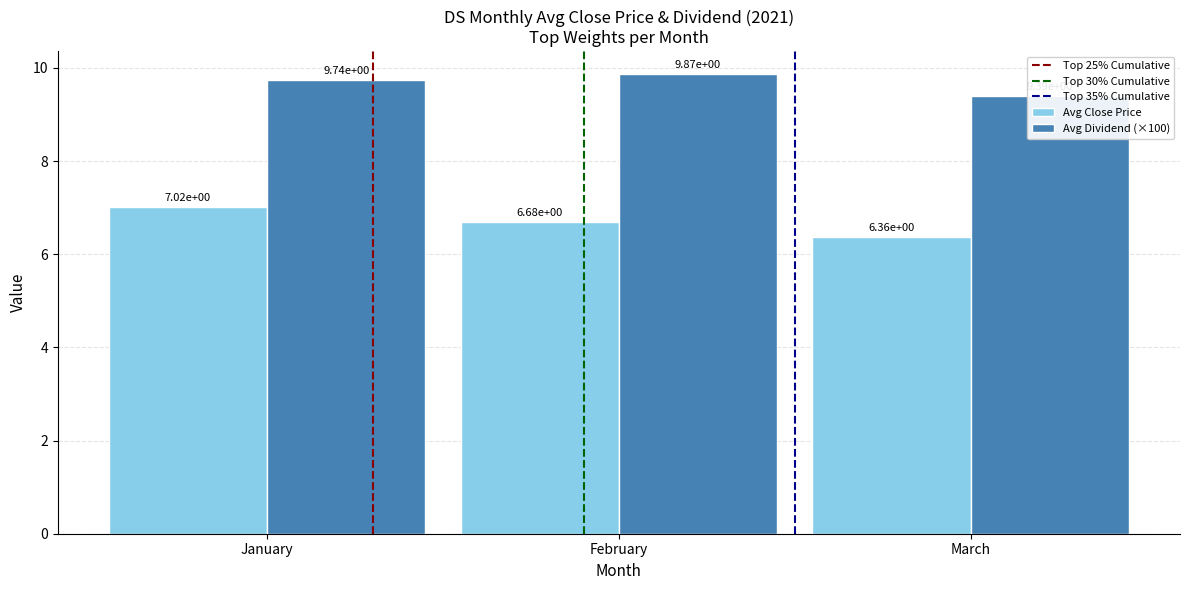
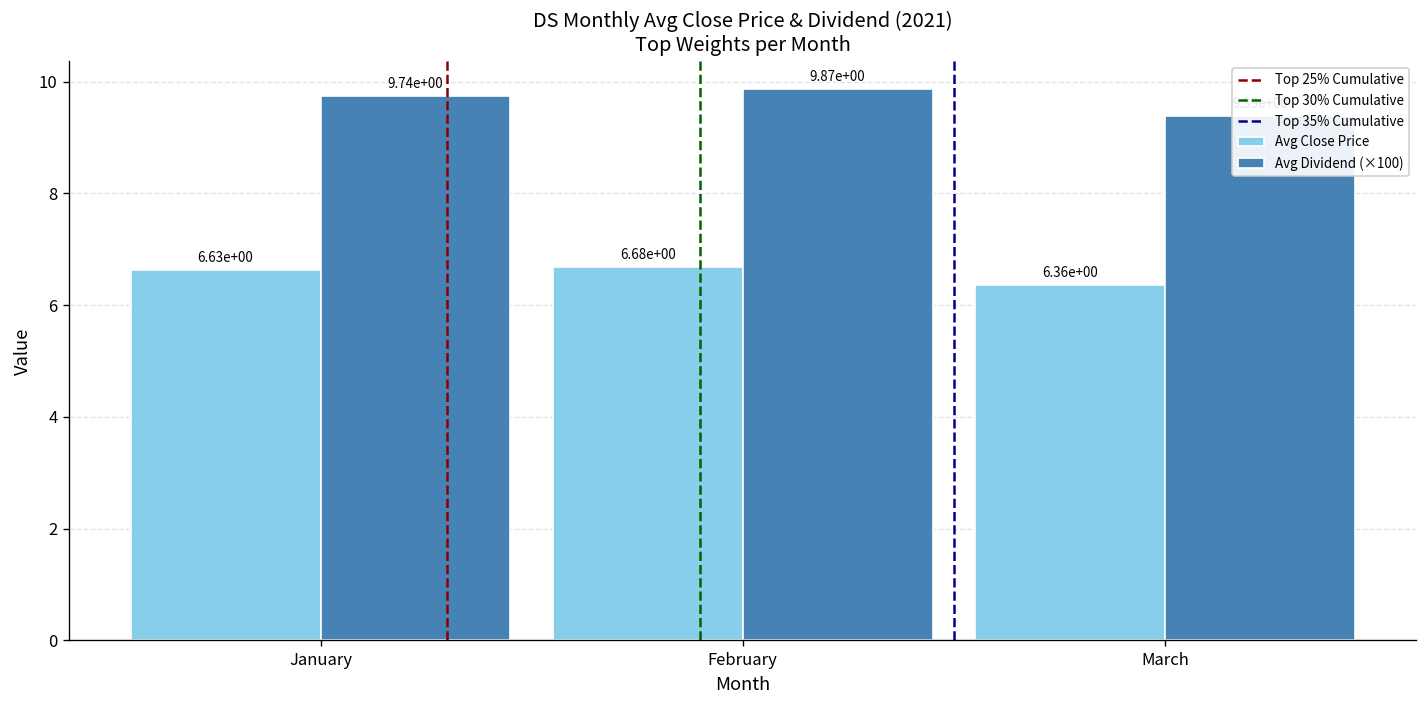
Avg Close Price, January: 7.02e+00 -> 6.63e+00
